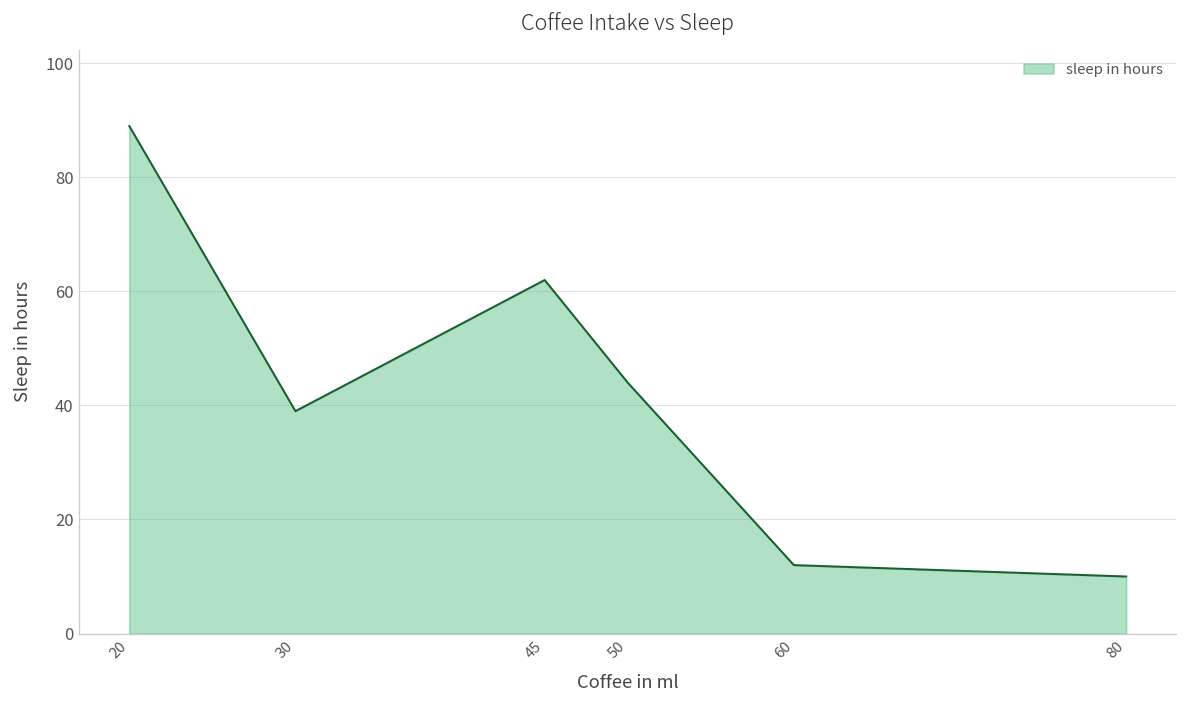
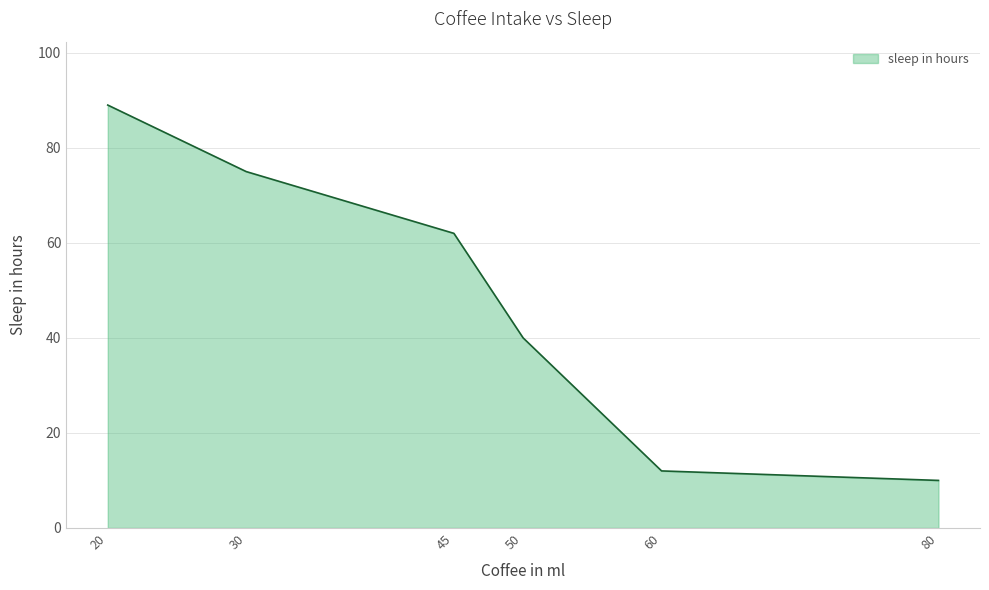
30: 39 -> 75
50: 44 -> 40
